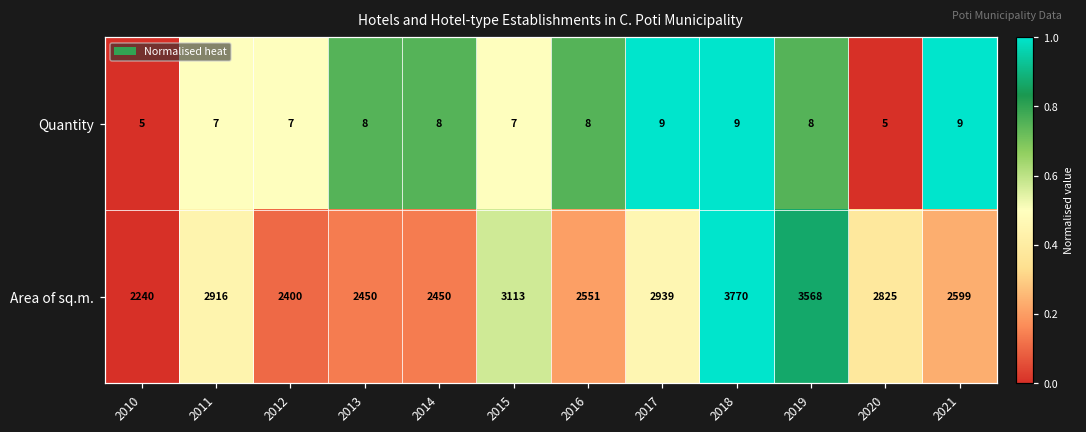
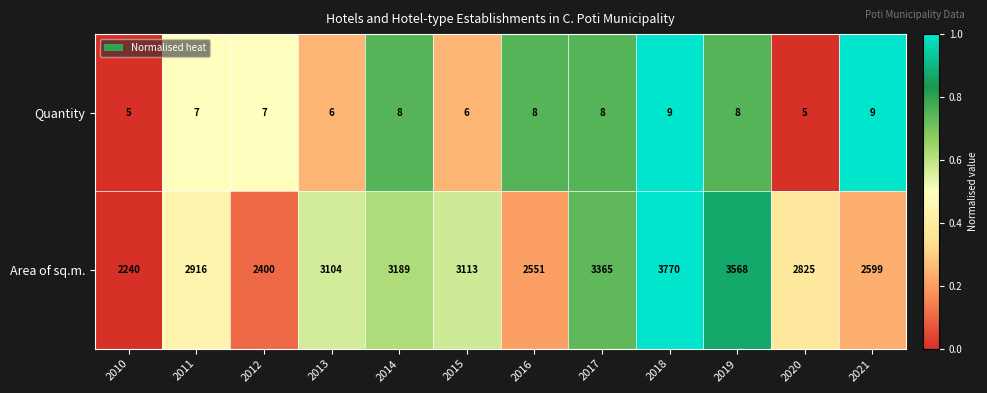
Quantity, 2013: 8 -> 6
Quantity, 2015: 7 -> 6
Quantity, 2017: 9 -> 8
Area of sq.m., 2013: 2450 -> 3104
Area of sq.m., 2014: 2450 -> 3189
Area of sq.m., 2017: 2939 -> 3365
